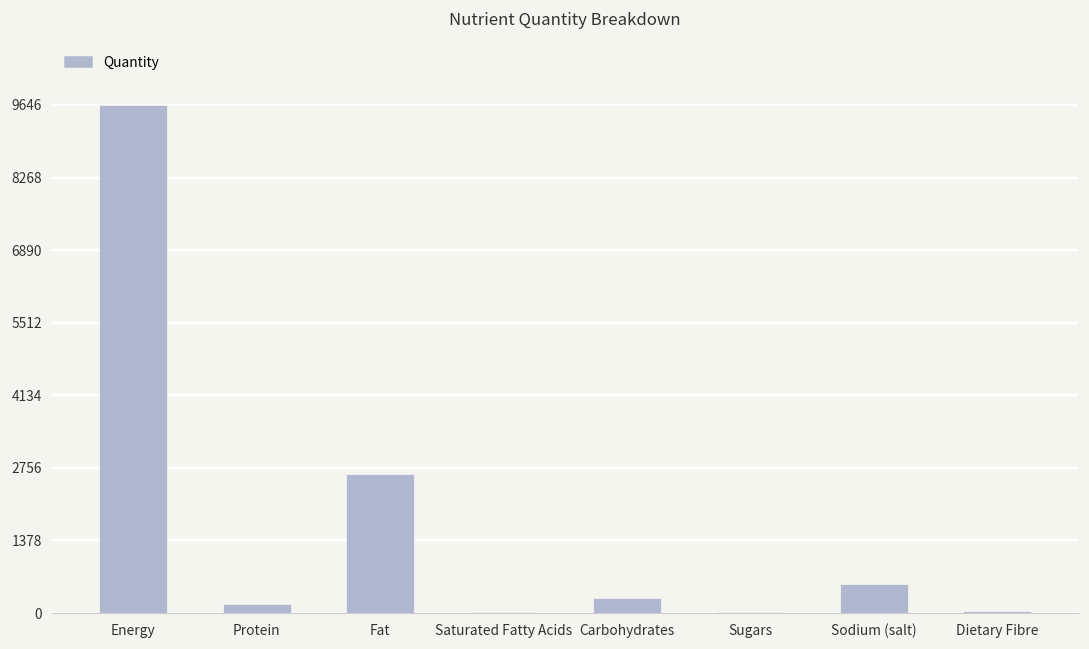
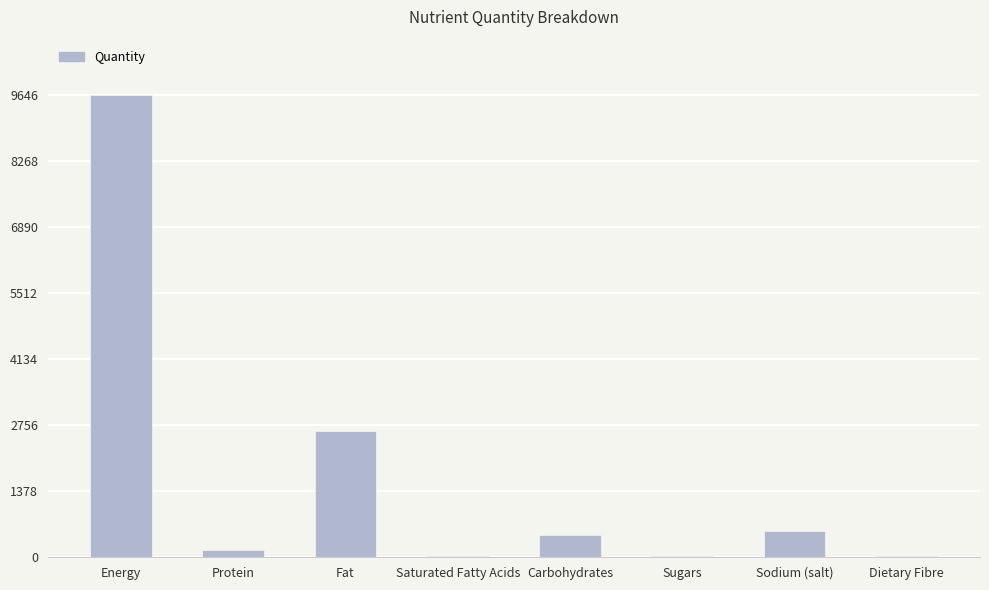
Carbohydrates: 300 -> 500
